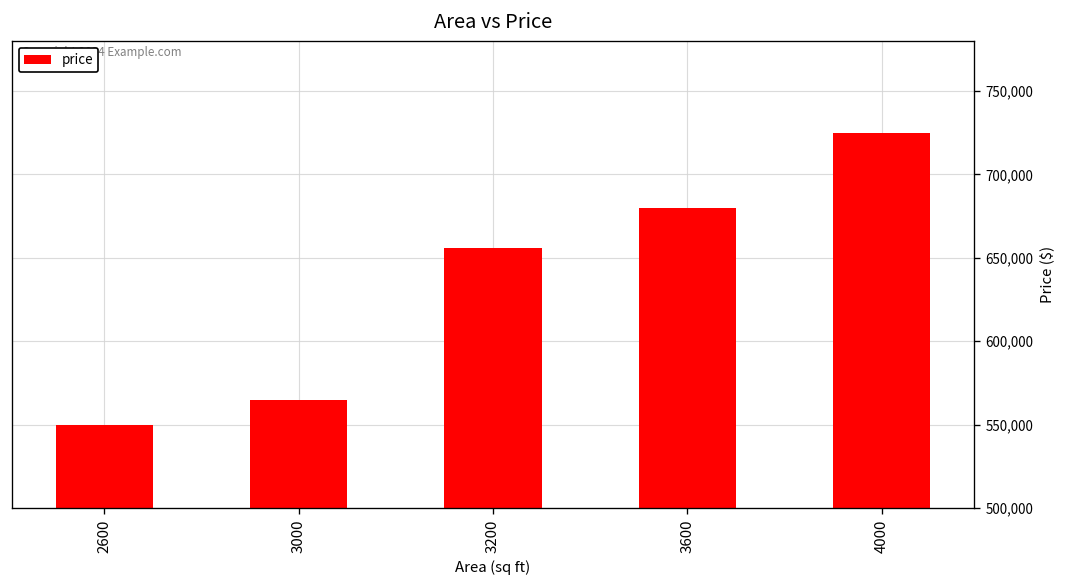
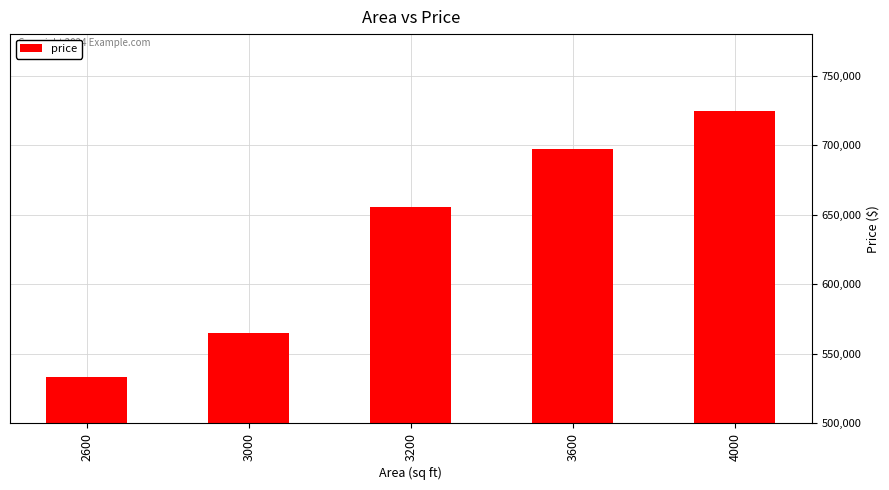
2600: 550,000 -> 533,000
3600: 680,000 -> 697,000
